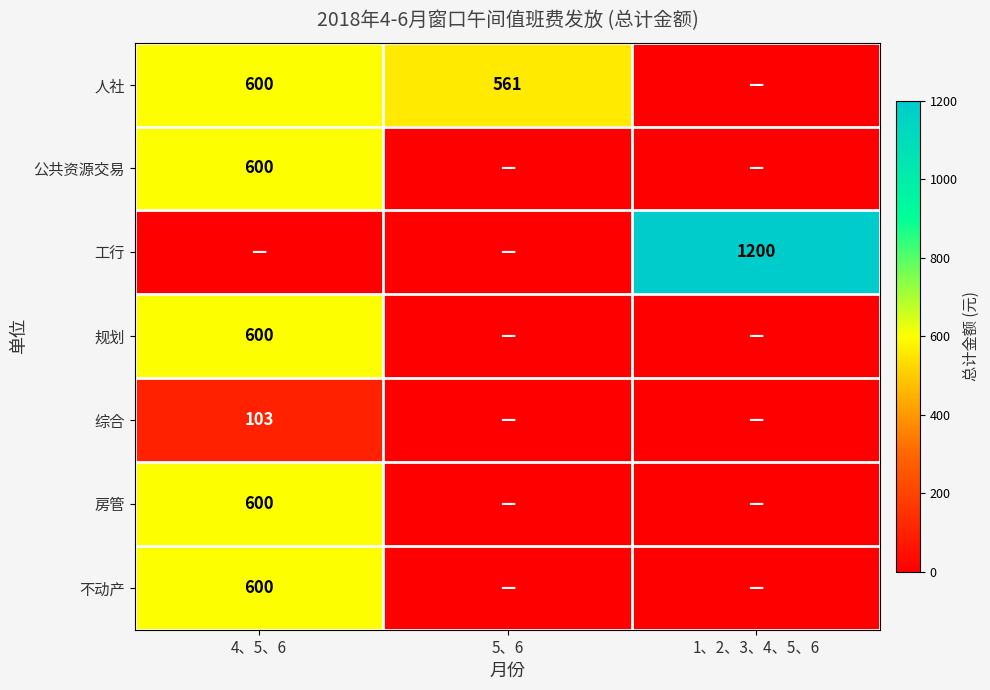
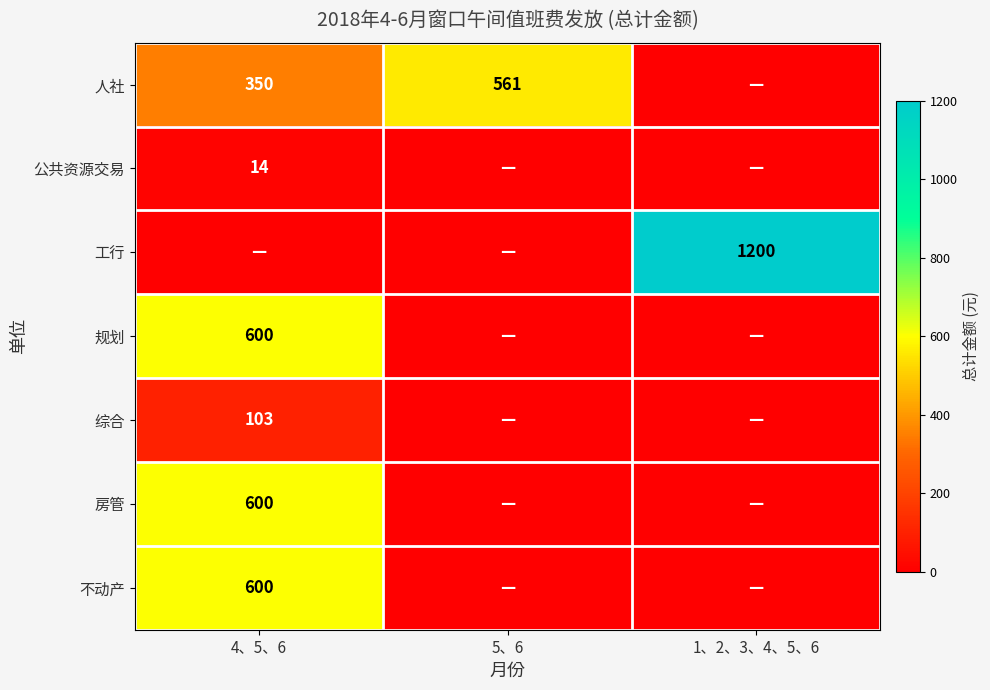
人社, 4、5、6: 600 -> 350
公共资源交易, 4、5、6: 600 -> 14
